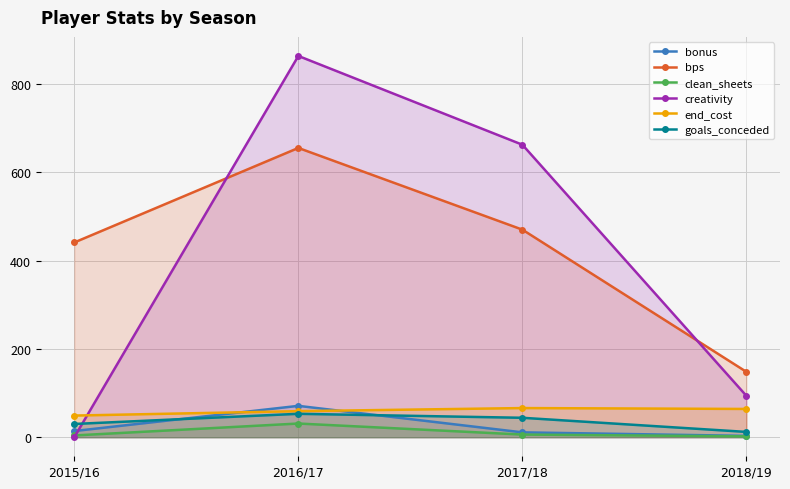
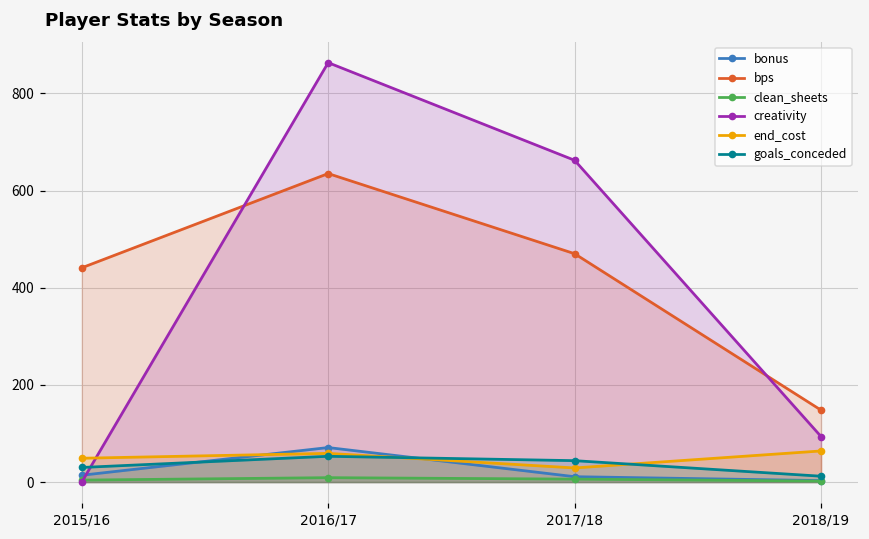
bps, 2016/17: 660 -> 640
clean_sheets, 2016/17: 30 -> 10
end_cost, 2017/18: 70 -> 30
